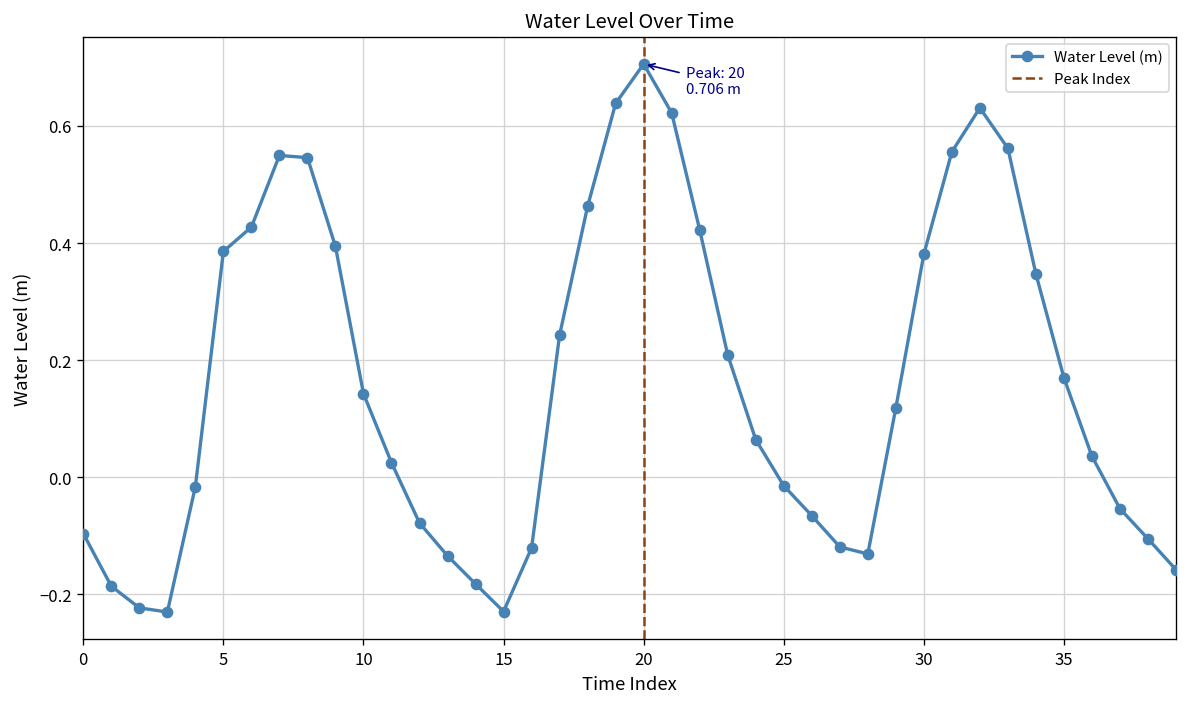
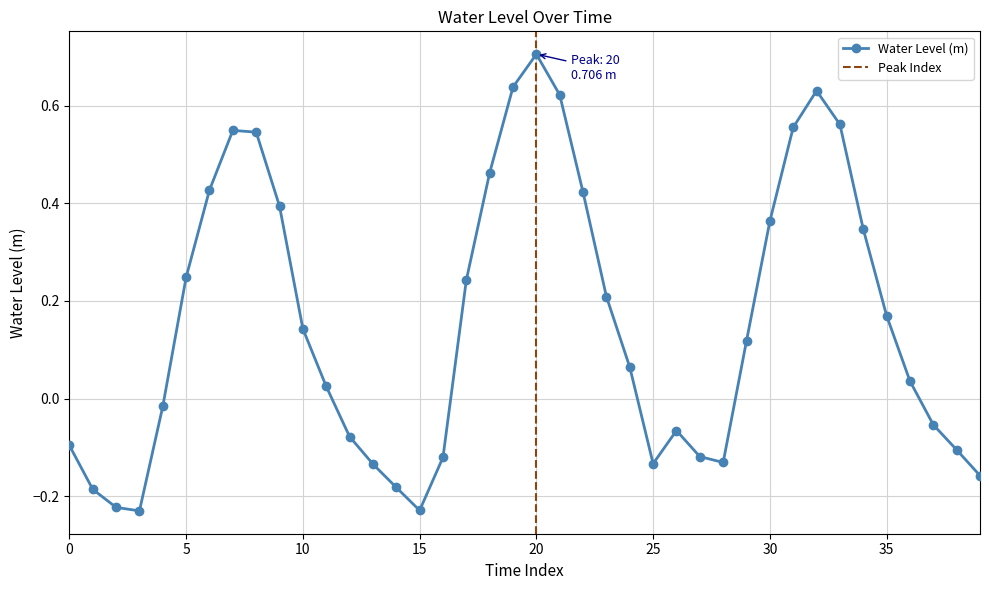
5: 0.39 -> 0.25
25: -0.01 -> -0.13
30: 0.38 -> 0.36
